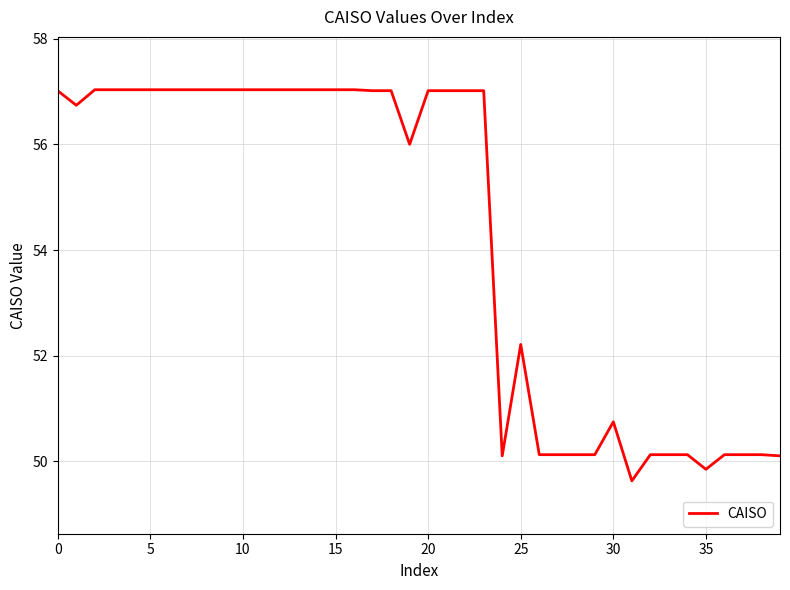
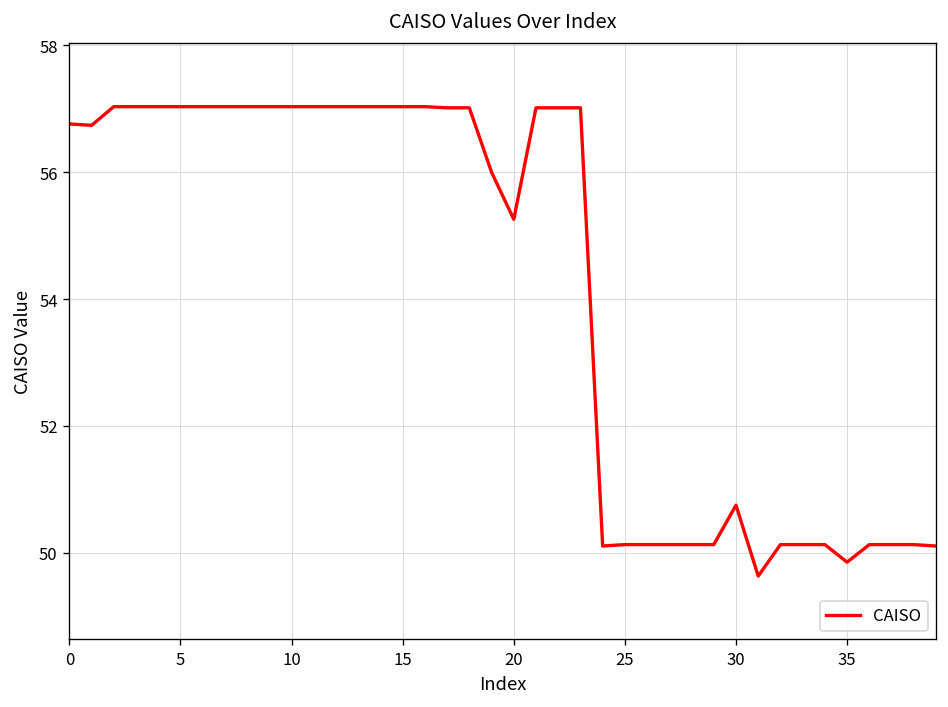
0: 57.0 -> 56.8
20: 57.0 -> 55.3
25: 52.2 -> 50.1
